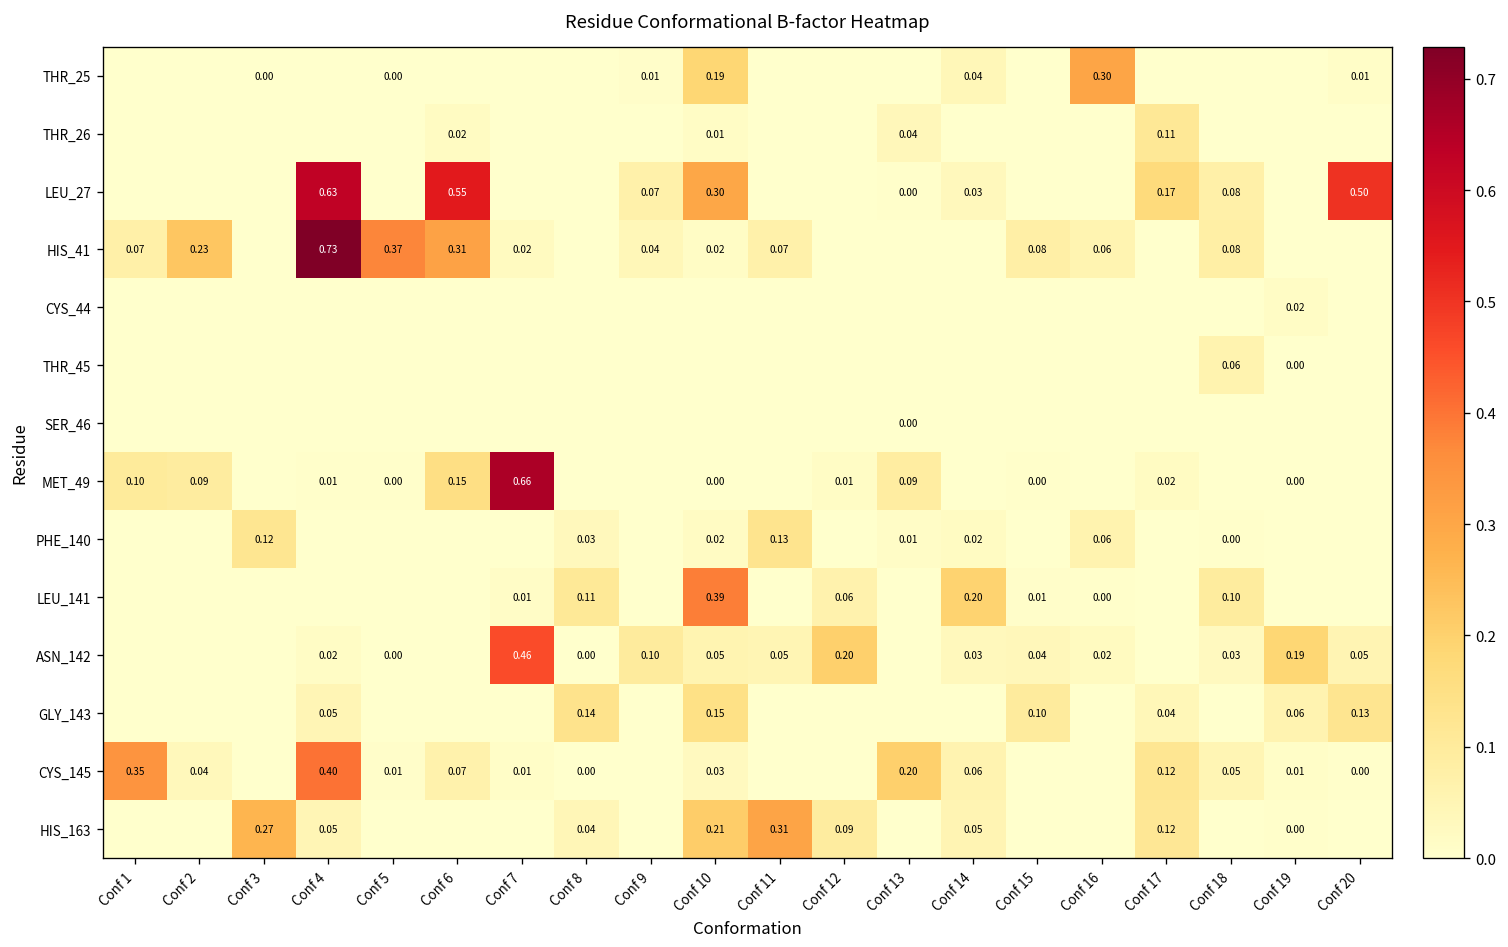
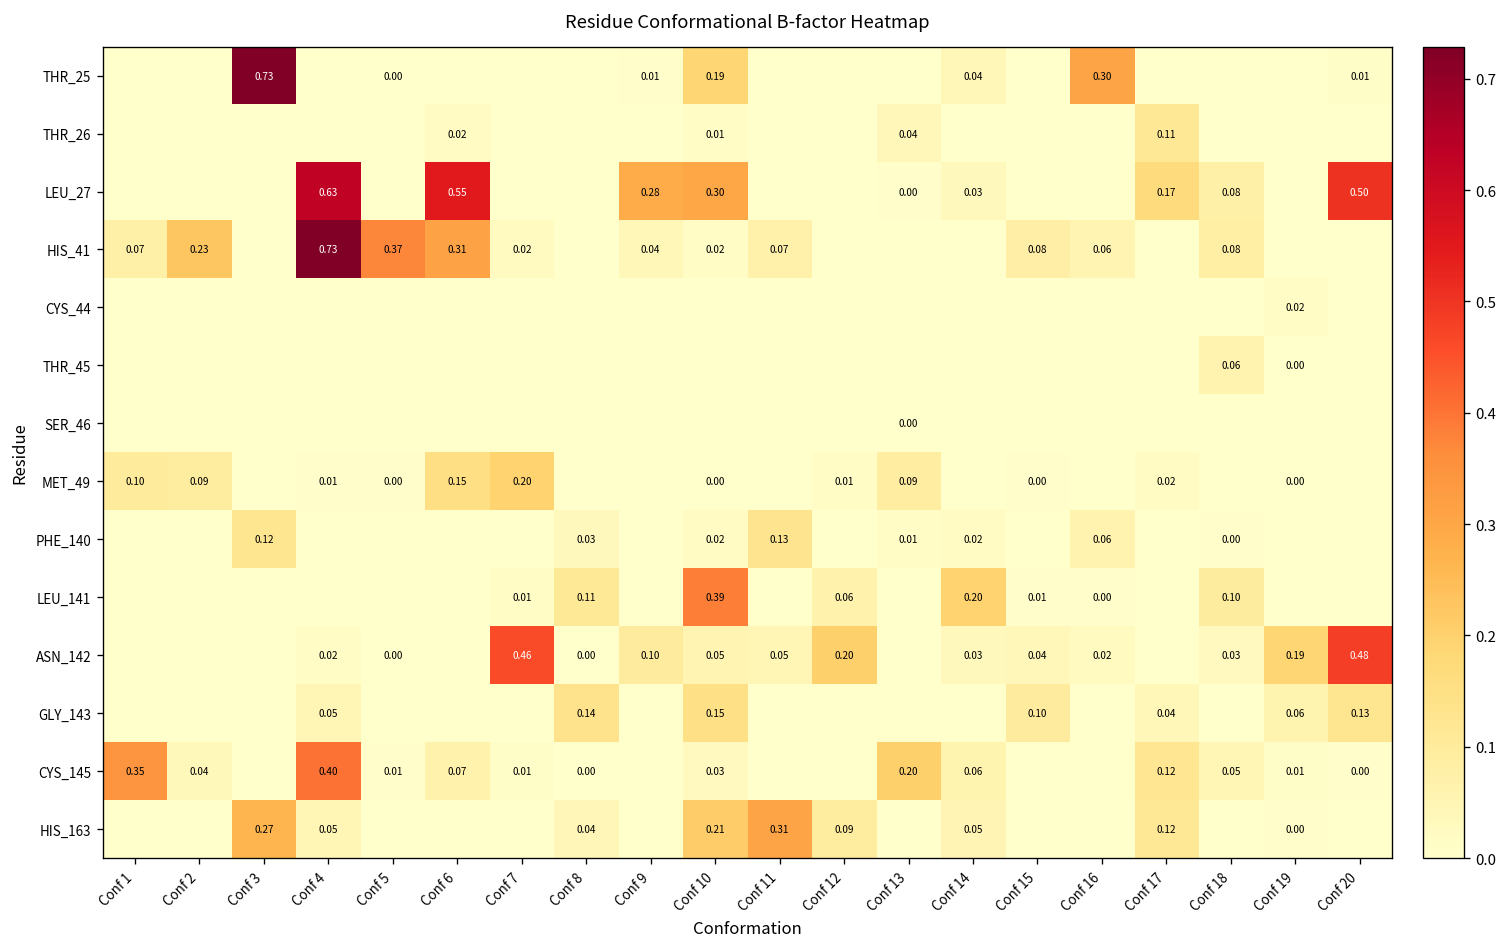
THR_25, Conf 3: 0.00 -> 0.73
LEU_27, Conf 9: 0.07 -> 0.28
MET_49, Conf 7: 0.66 -> 0.20
ASN_142, Conf 20: 0.05 -> 0.48
